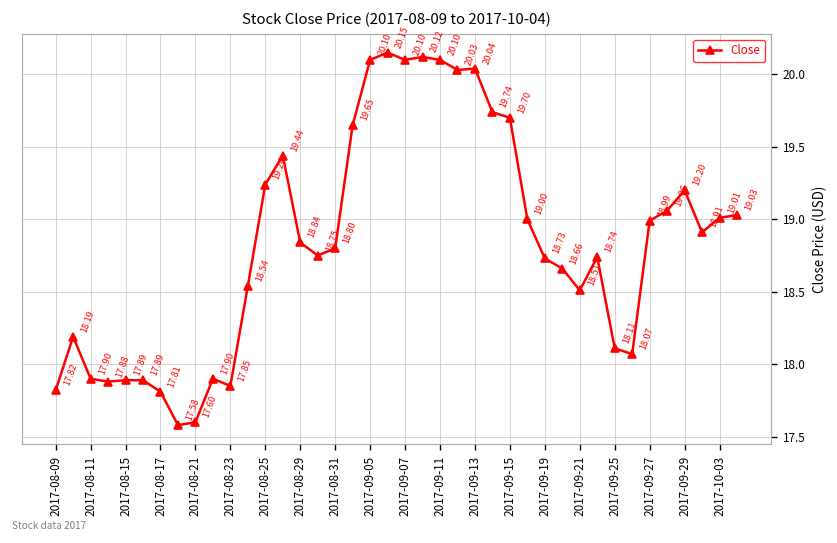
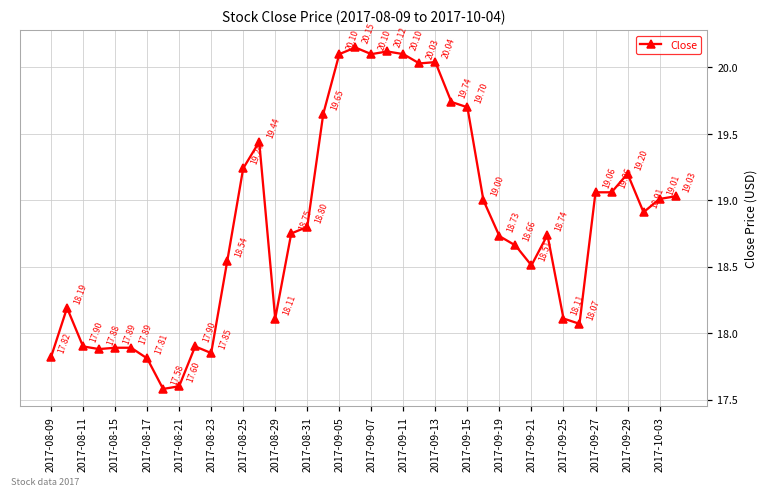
2017-08-29: 18.84 -> 18.11
2017-09-27: 18.99 -> 19.06
